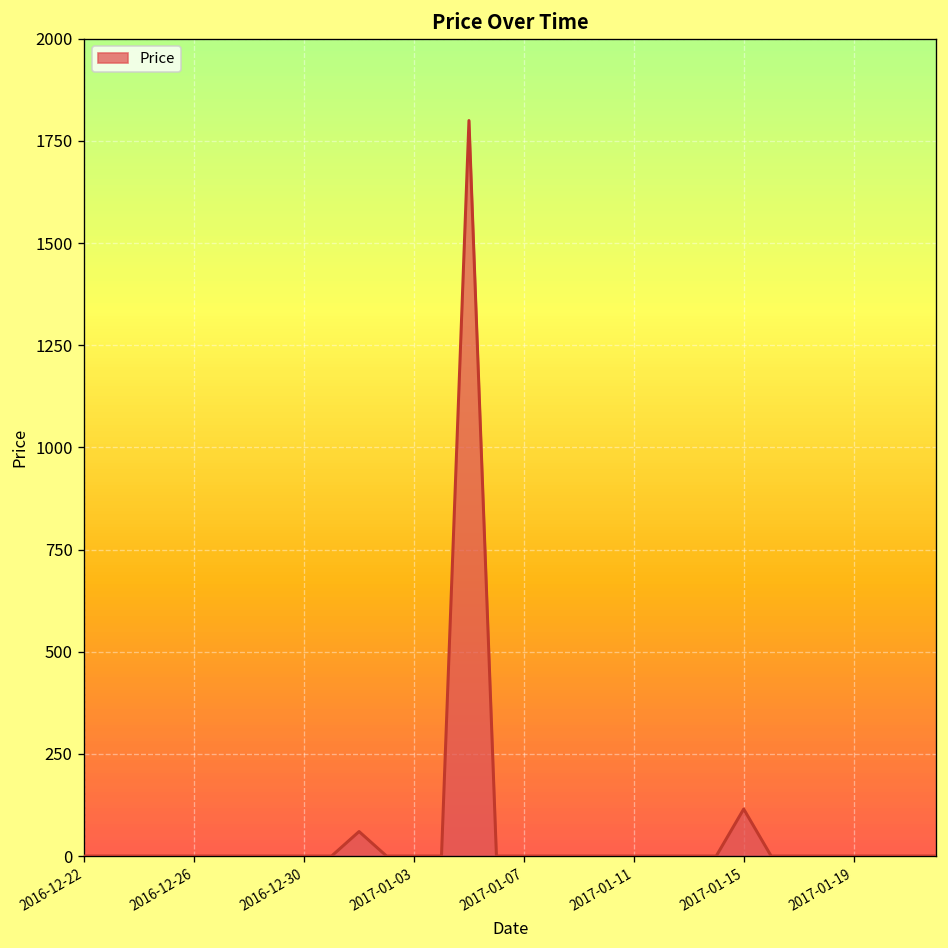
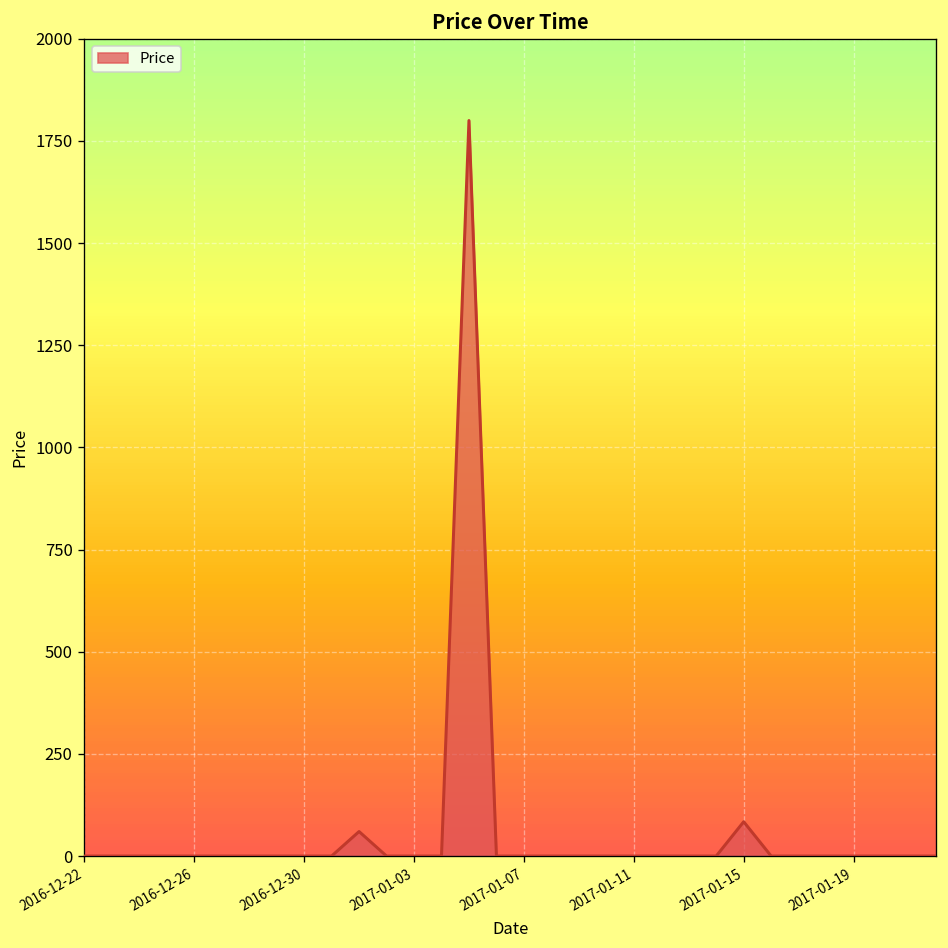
2017-01-15: 120 -> 80
